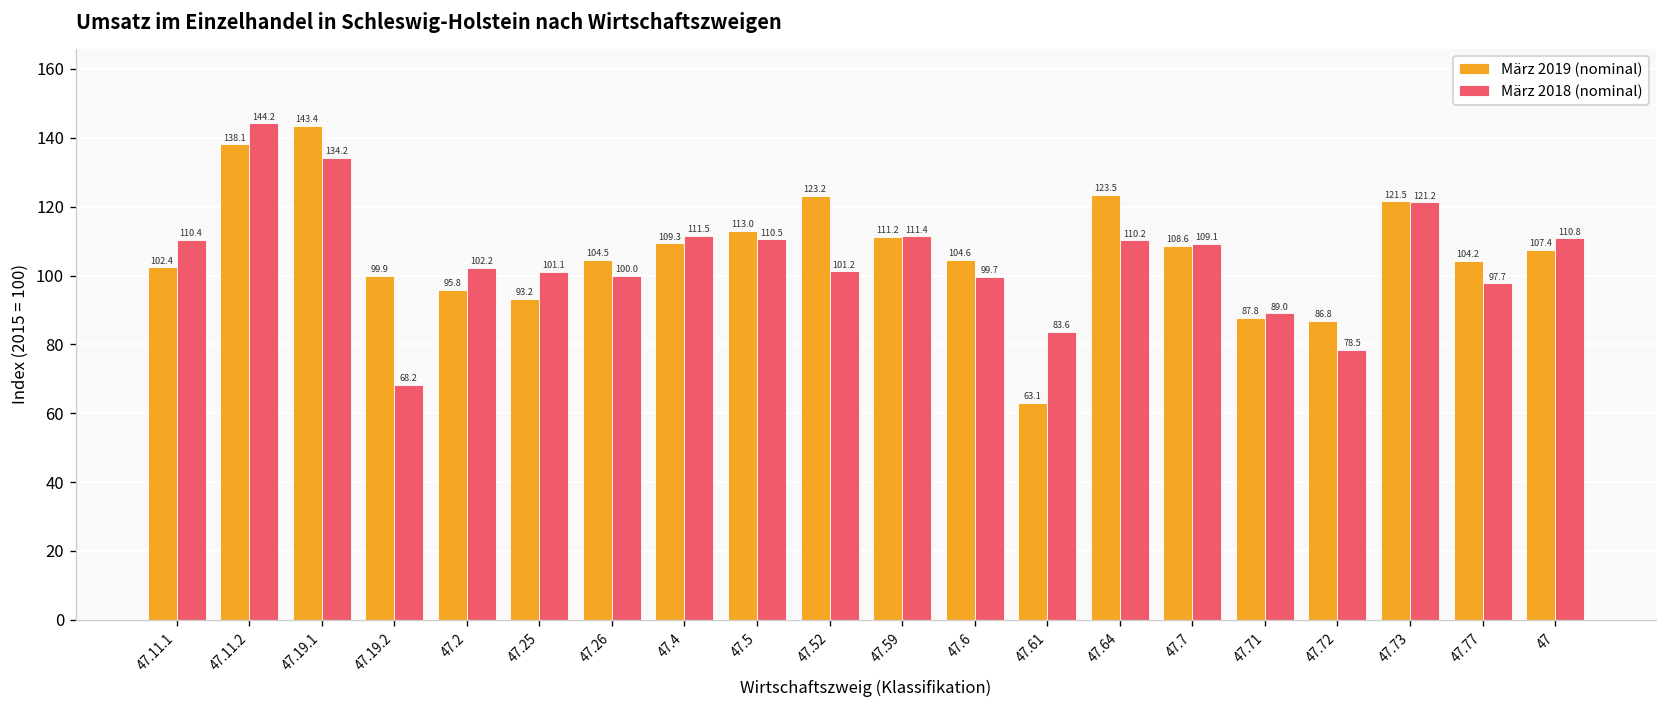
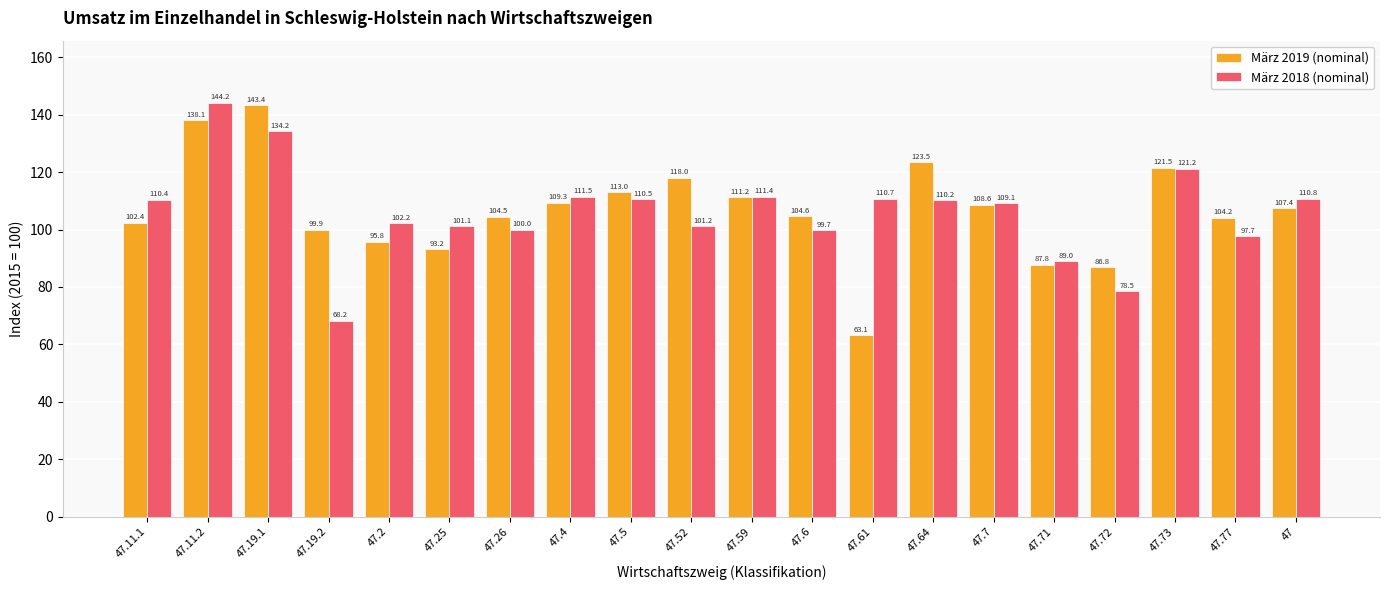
März 2019 (nominal), 47.52: 123.2 -> 118.0
März 2018 (nominal), 47.61: 83.6 -> 110.7
